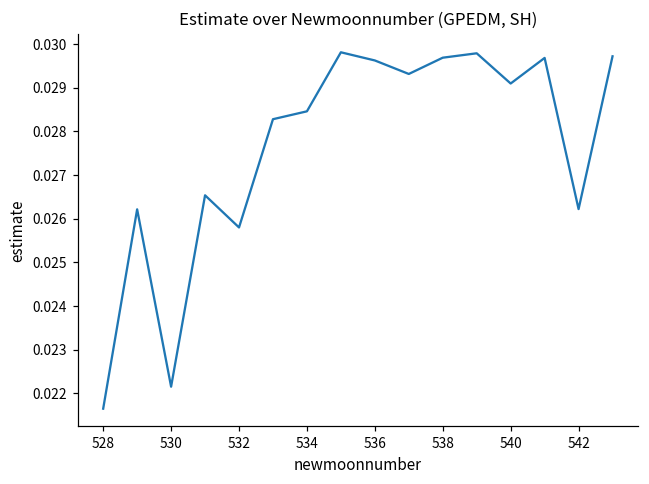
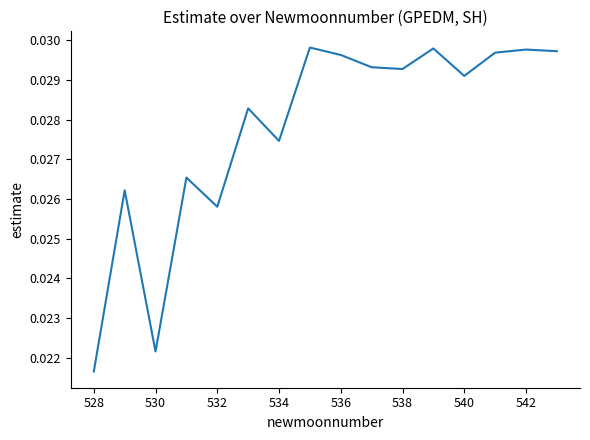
534: 0.0285 -> 0.0275
538: 0.0297 -> 0.0293
542: 0.0262 -> 0.0298
